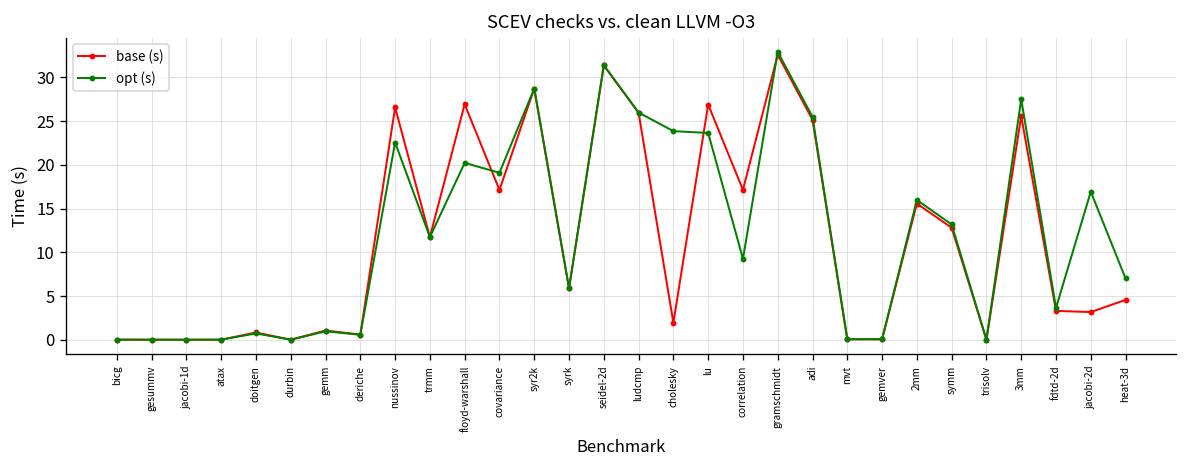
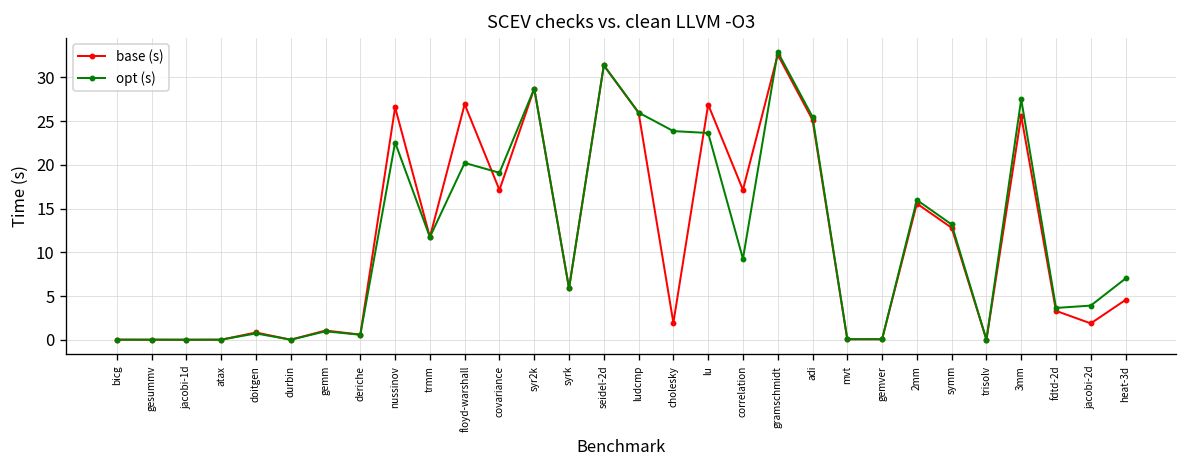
base (s), jacobi-2d: 3 -> 2
opt (s), jacobi-2d: 17 -> 4
